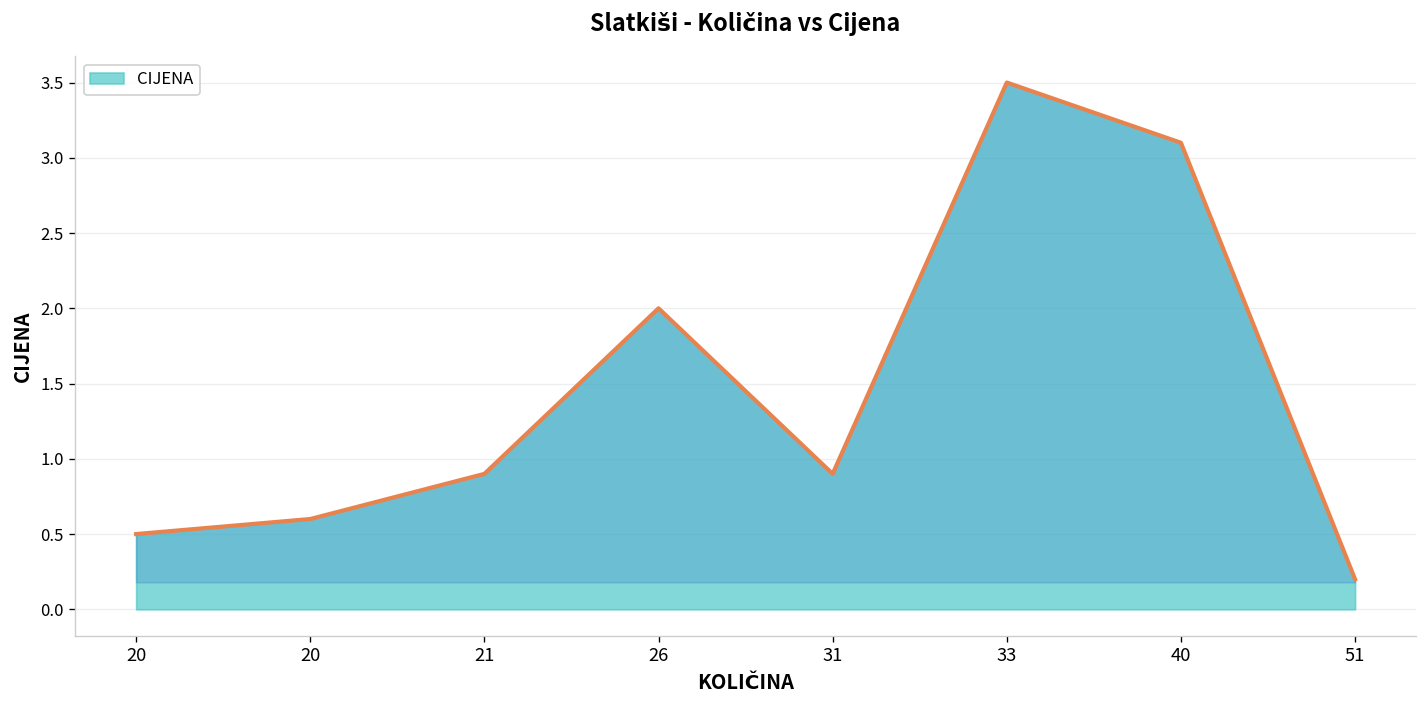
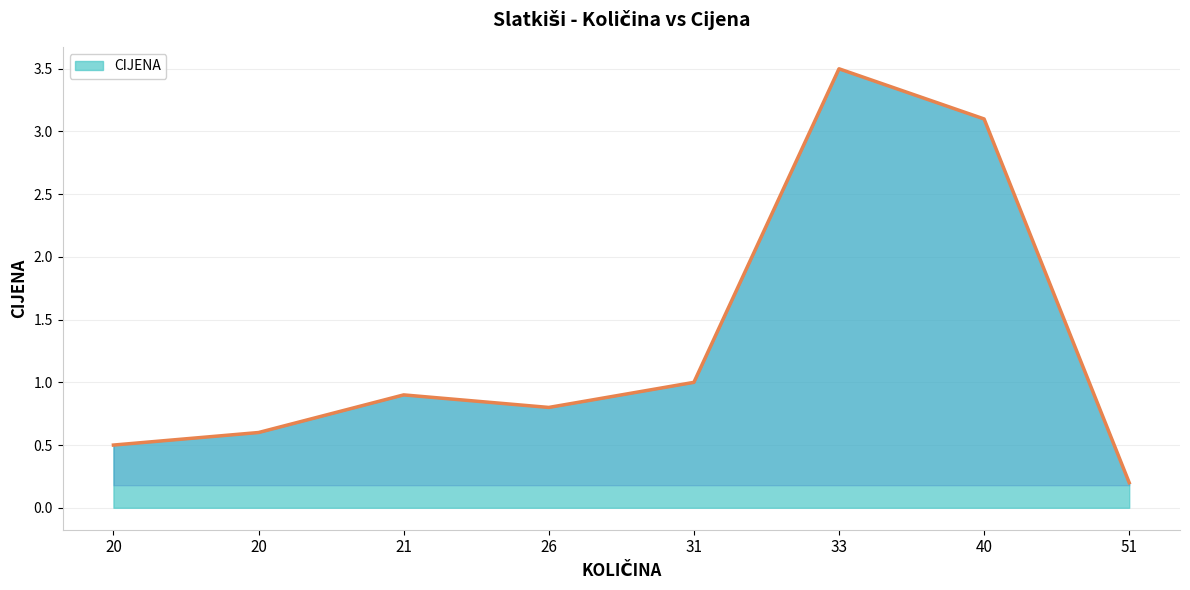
26: 2.0 -> 0.8
31: 0.9 -> 1.0
